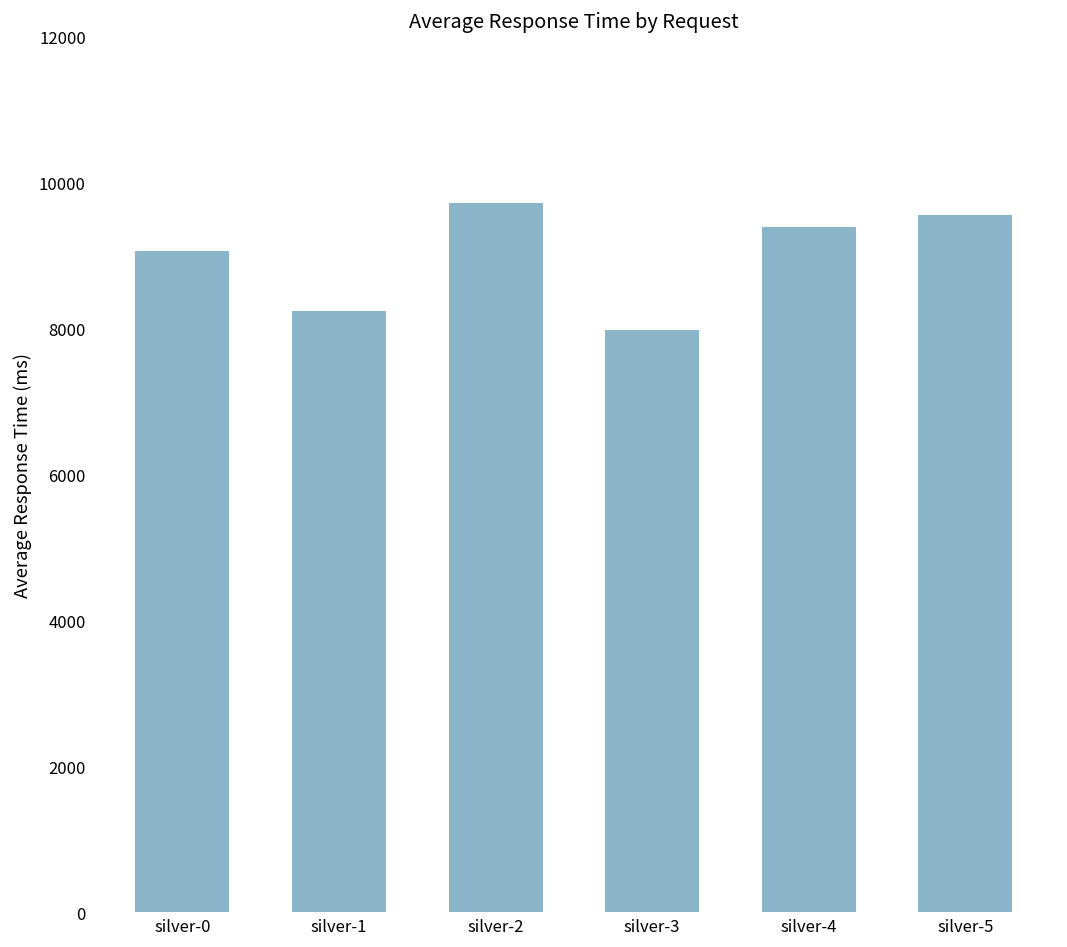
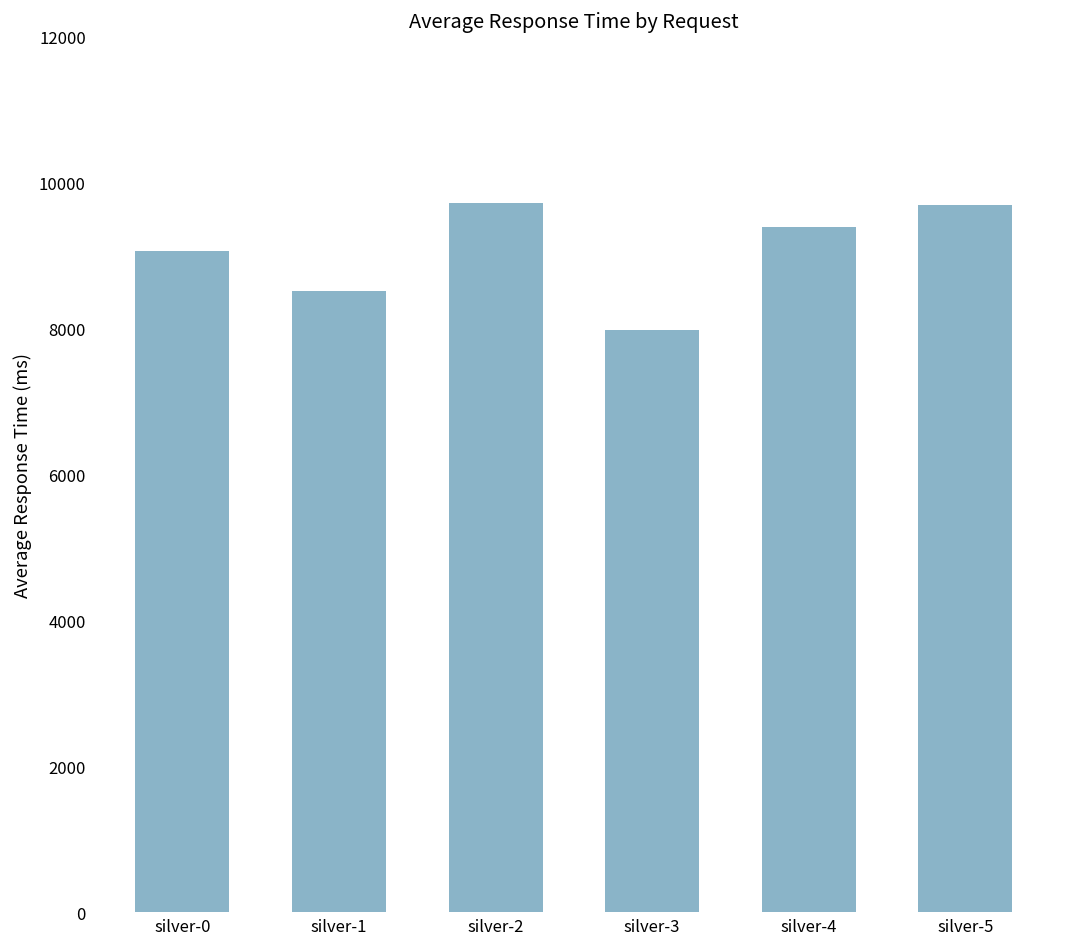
silver-1: 8200 -> 8500
silver-5: 9600 -> 9700
